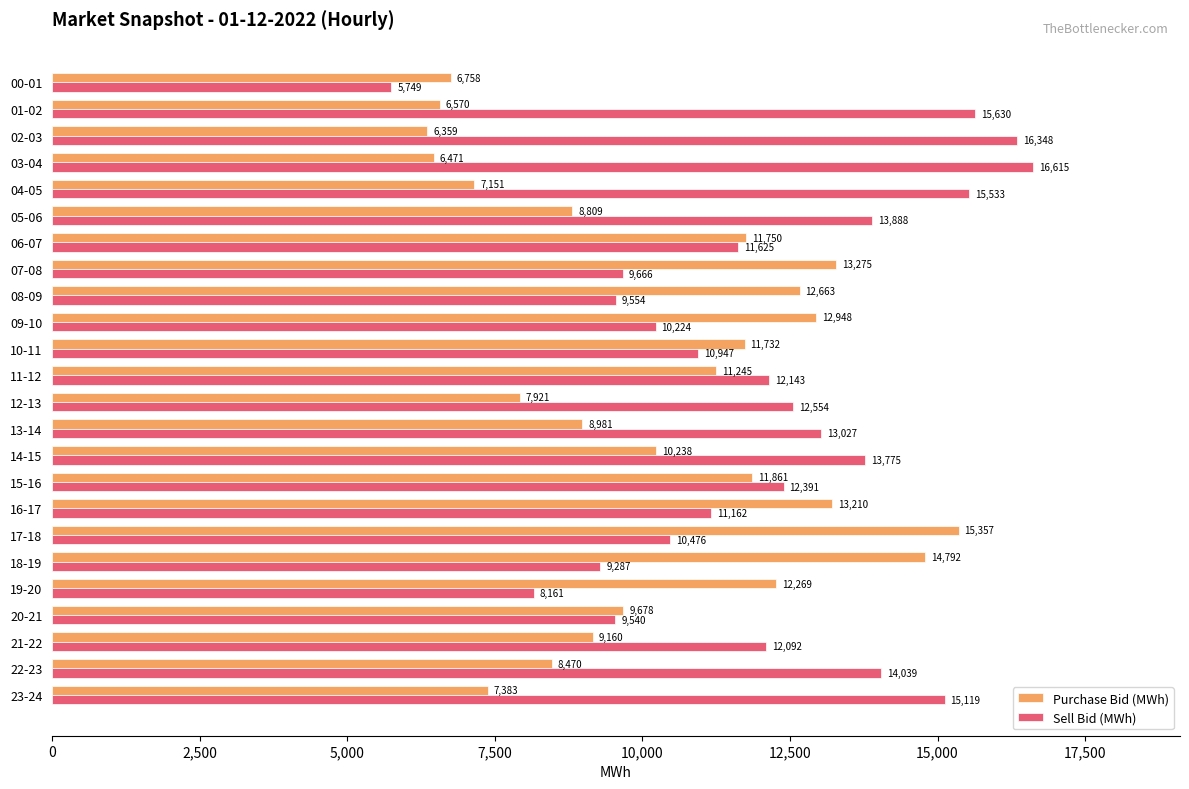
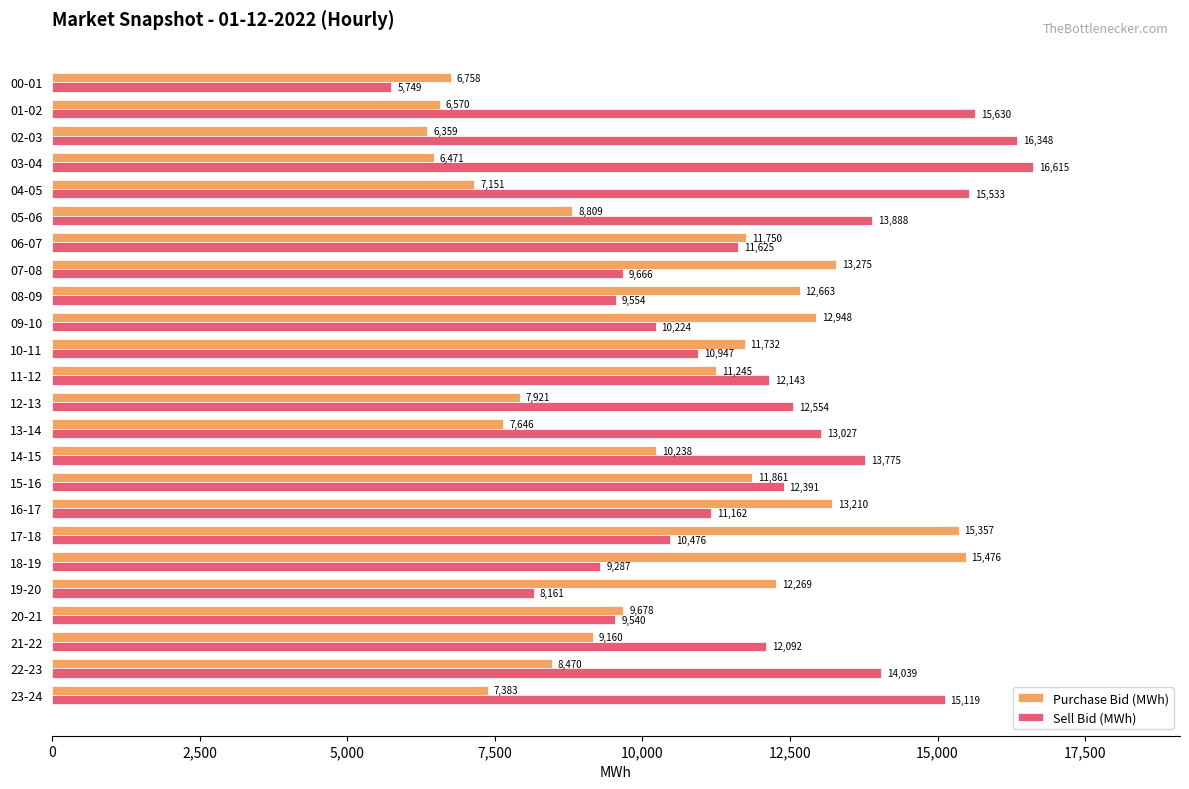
Purchase Bid (MWh), 13-14: 8,981 -> 7,646
Purchase Bid (MWh), 18-19: 14,792 -> 15,476
